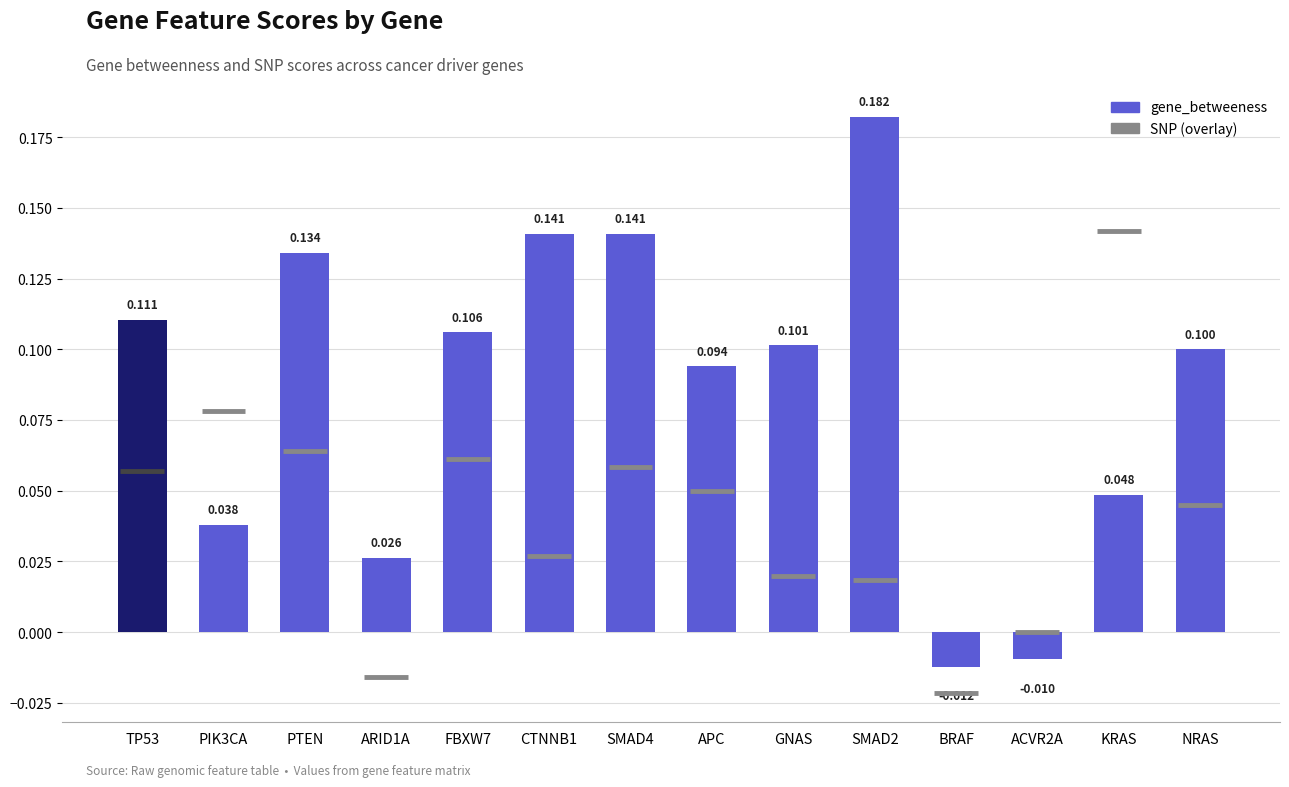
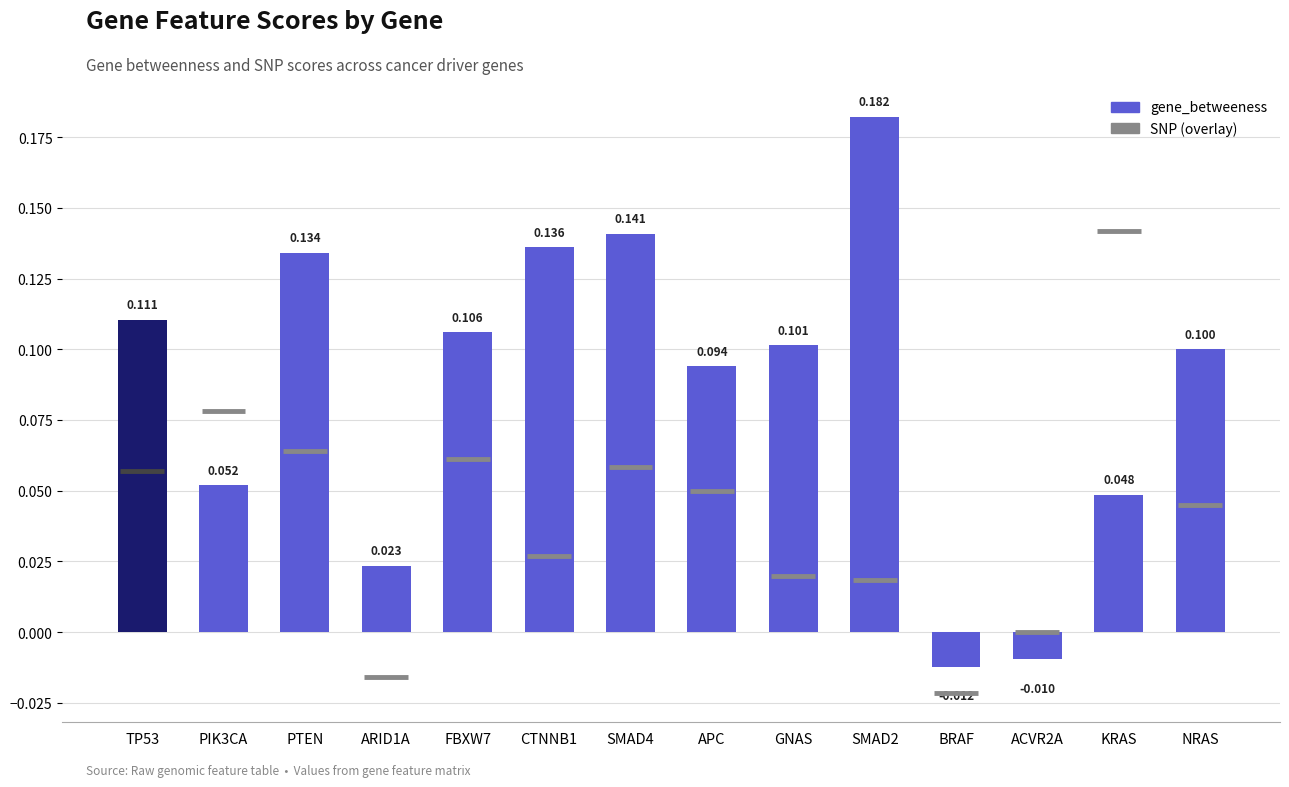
PIK3CA: 0.038 -> 0.052
ARID1A: 0.026 -> 0.023
CTNNB1: 0.141 -> 0.136
